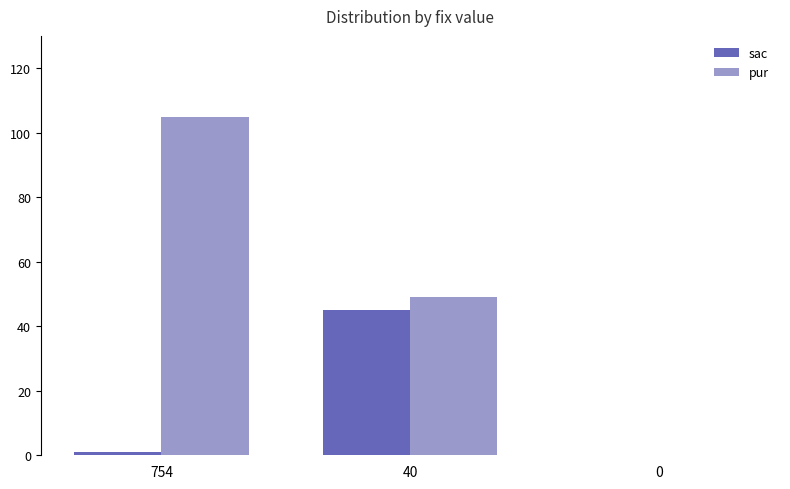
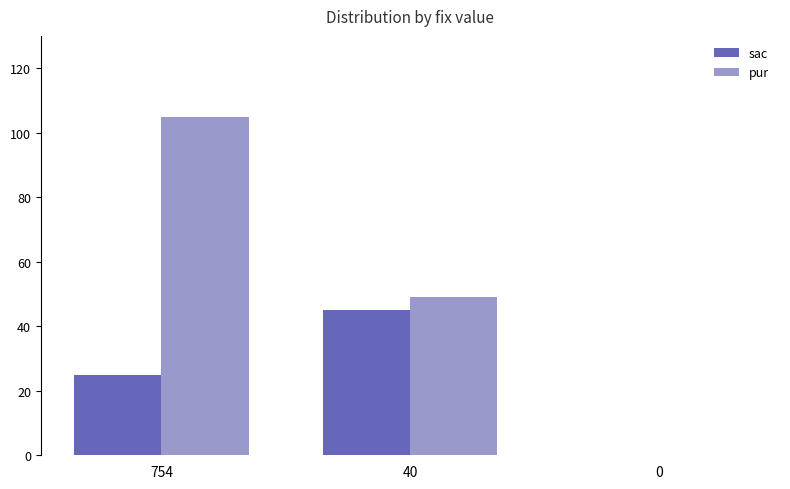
sac, 754: 1 -> 25
